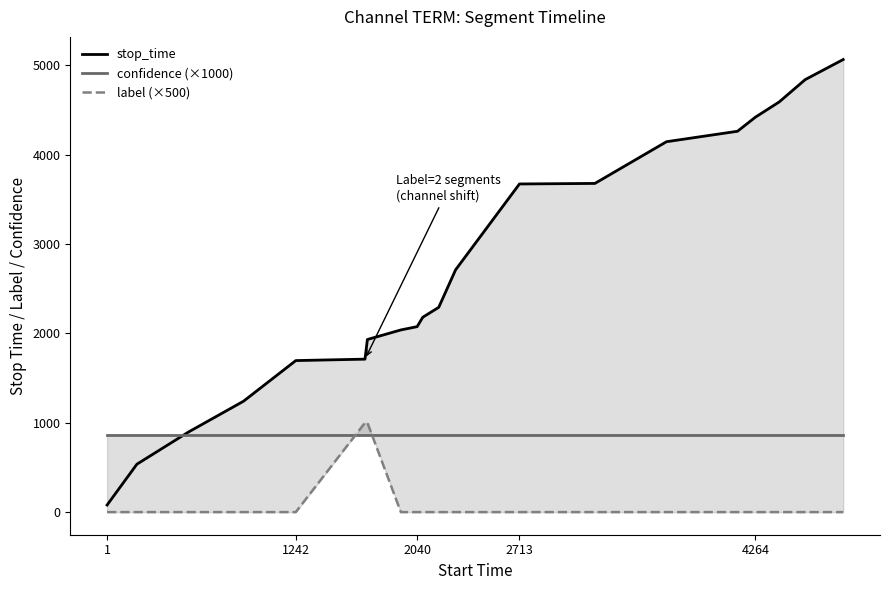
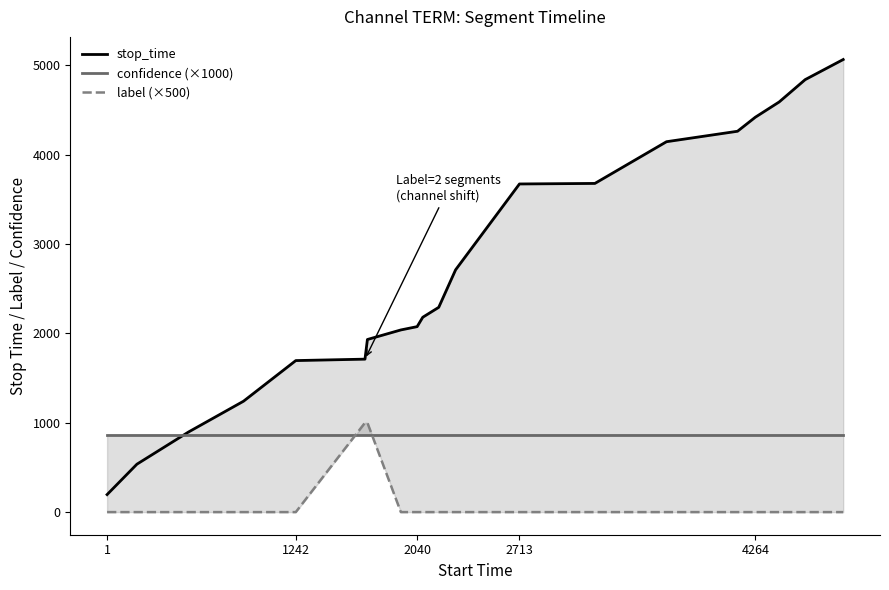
stop_time, 1: 100 -> 200
